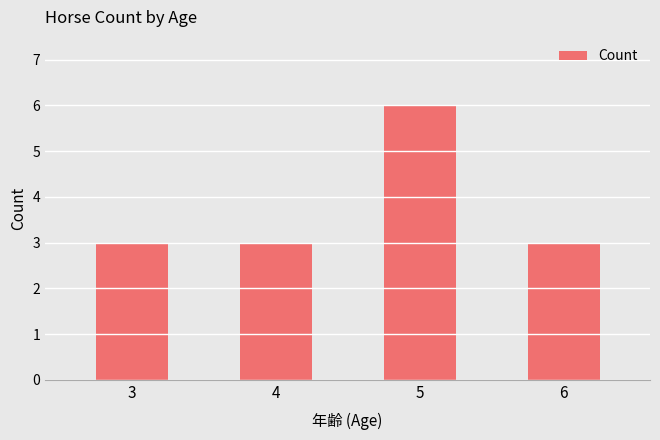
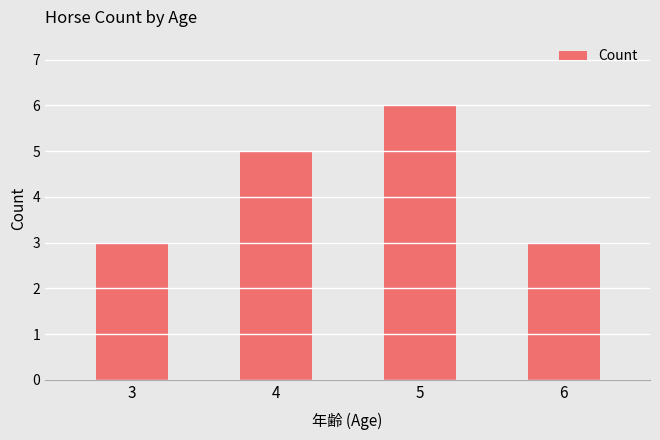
4: 3 -> 5
